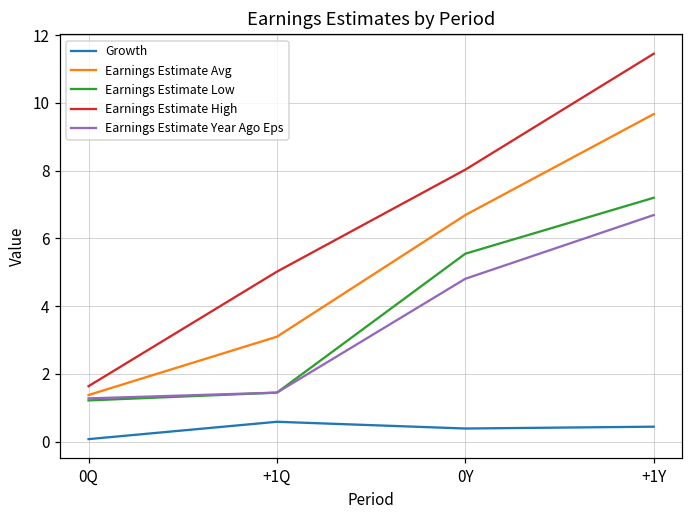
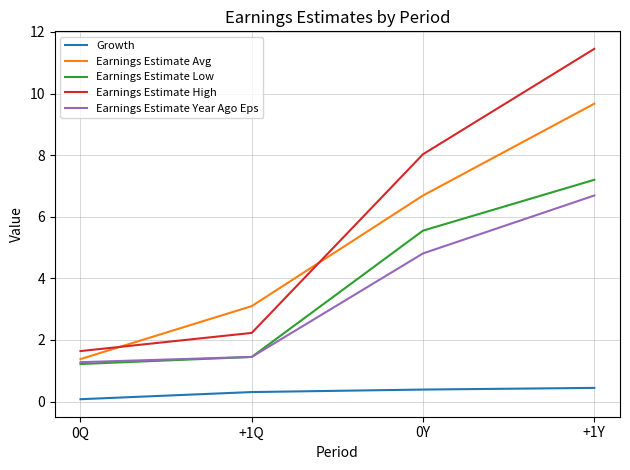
Growth, +1Q: 0.6 -> 0.3
Earnings Estimate High, +1Q: 5.0 -> 2.2
